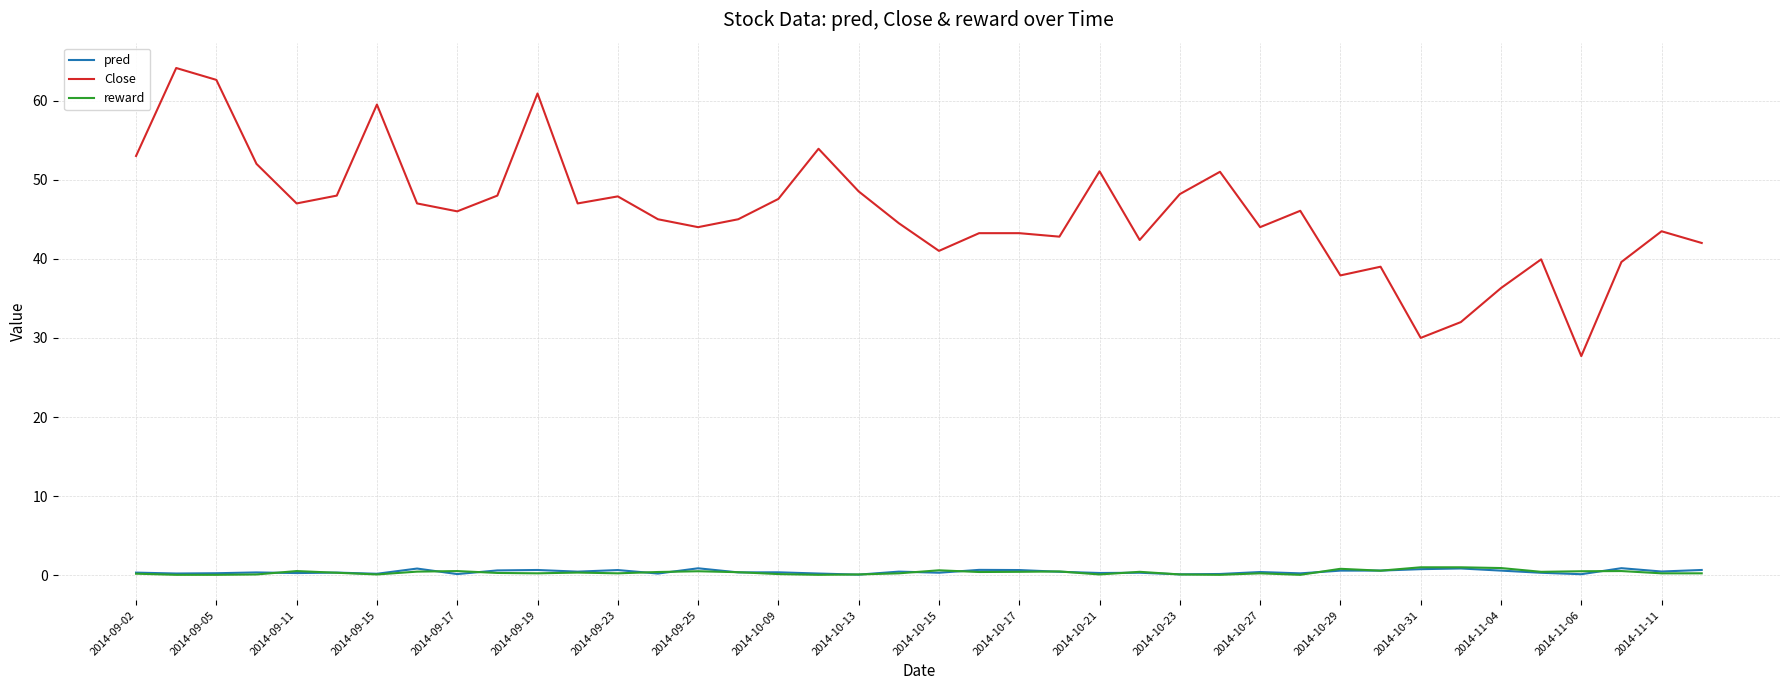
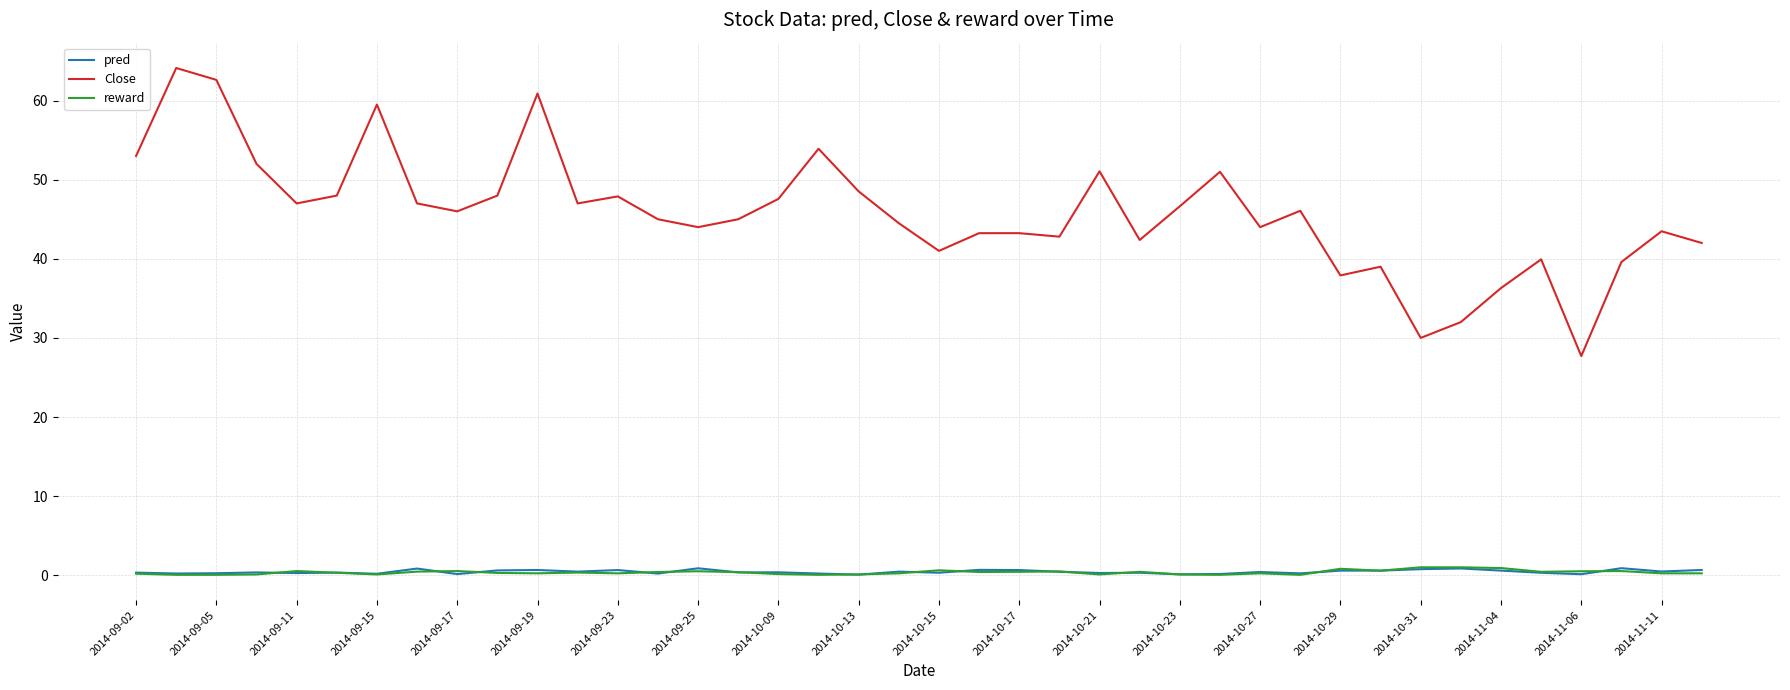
Close, 2014-10-23: 48 -> 47
